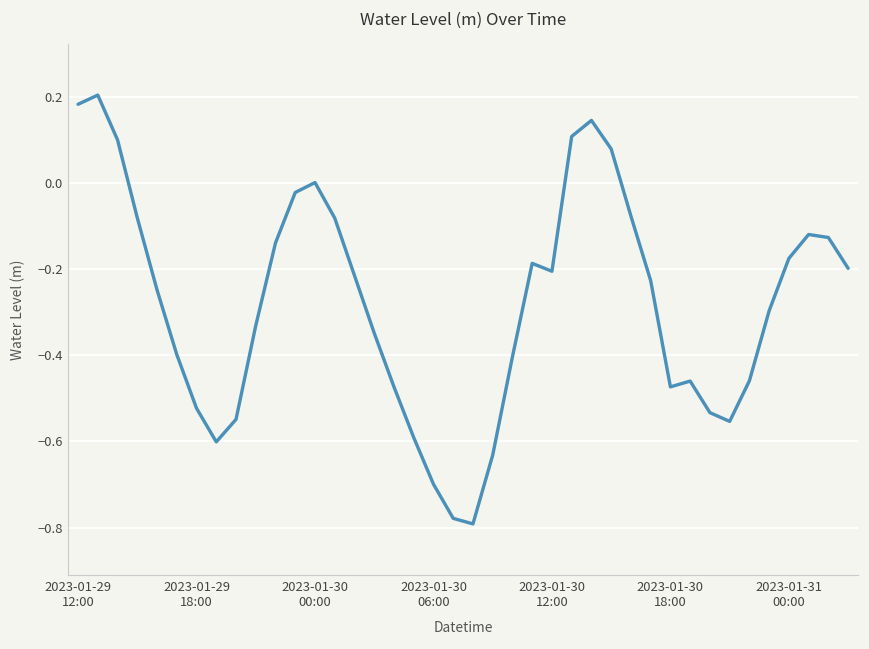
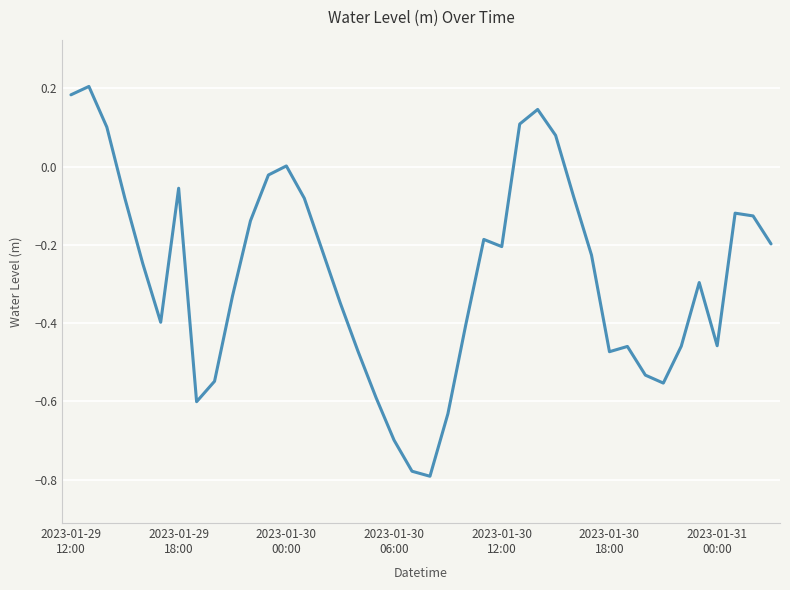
2023-01-29 18:00: -0.52 -> -0.06
2023-01-31 00:00: -0.17 -> -0.46
